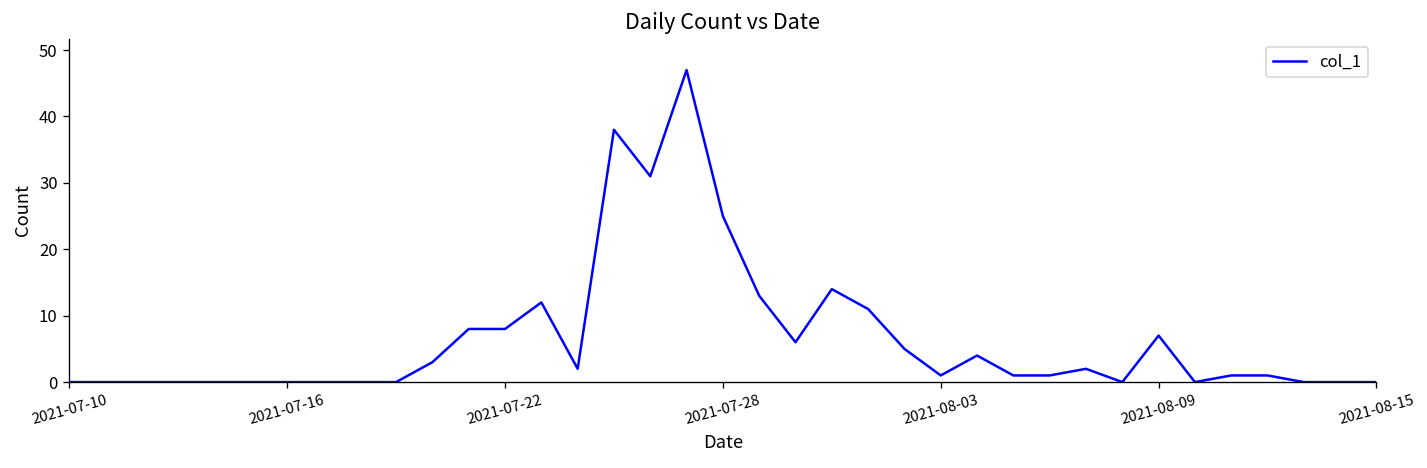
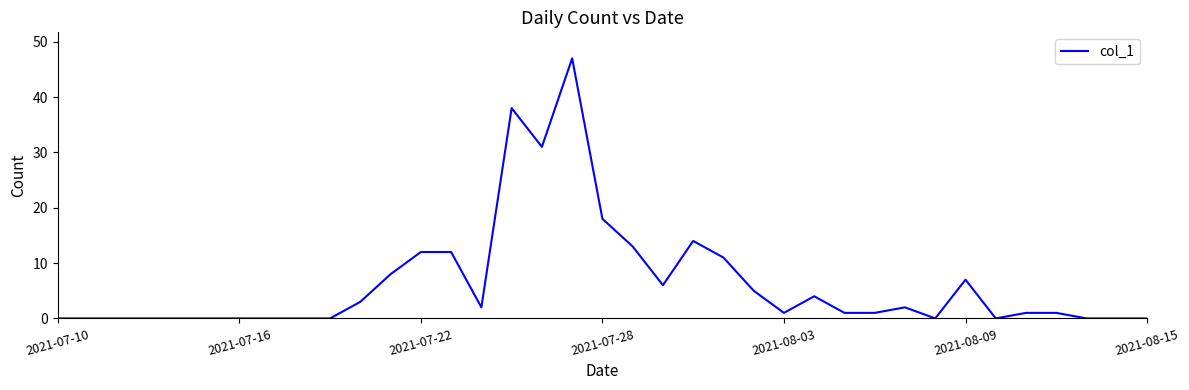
2021-07-22: 8 -> 12
2021-07-28: 25 -> 18
